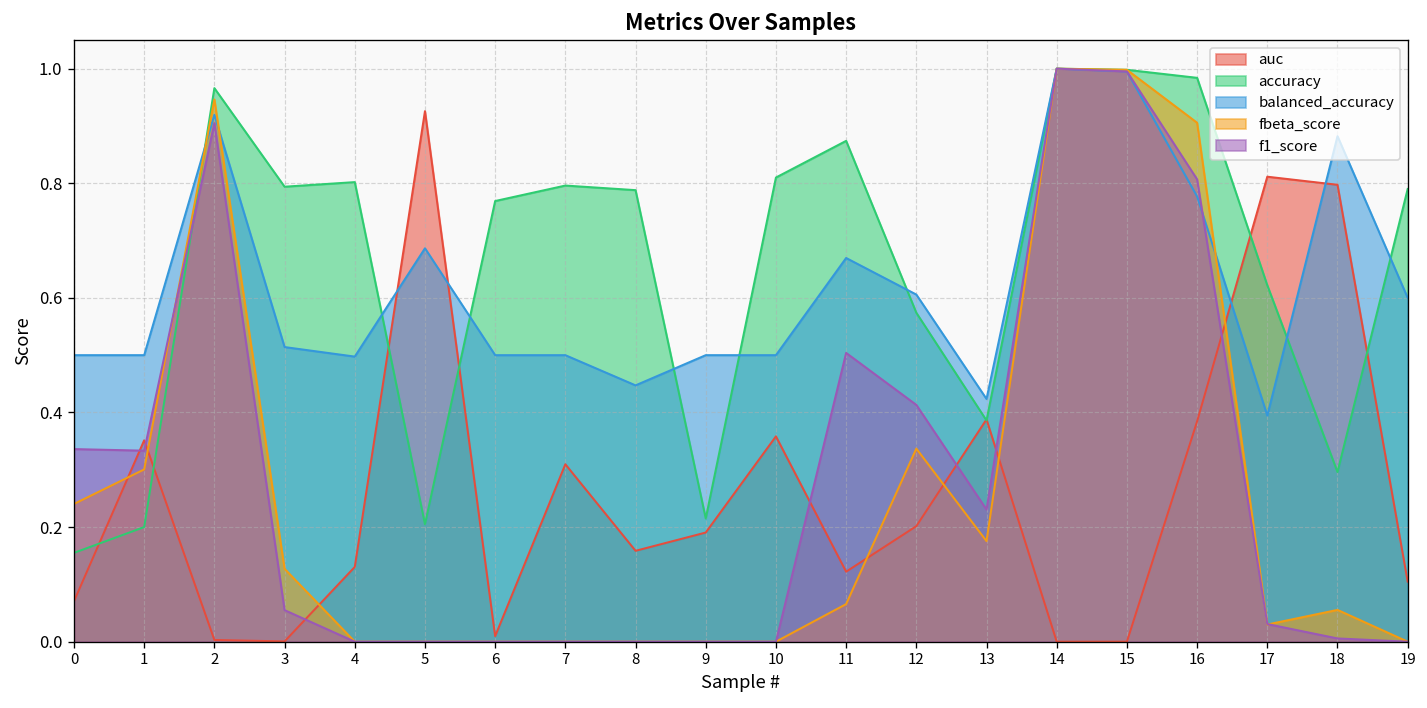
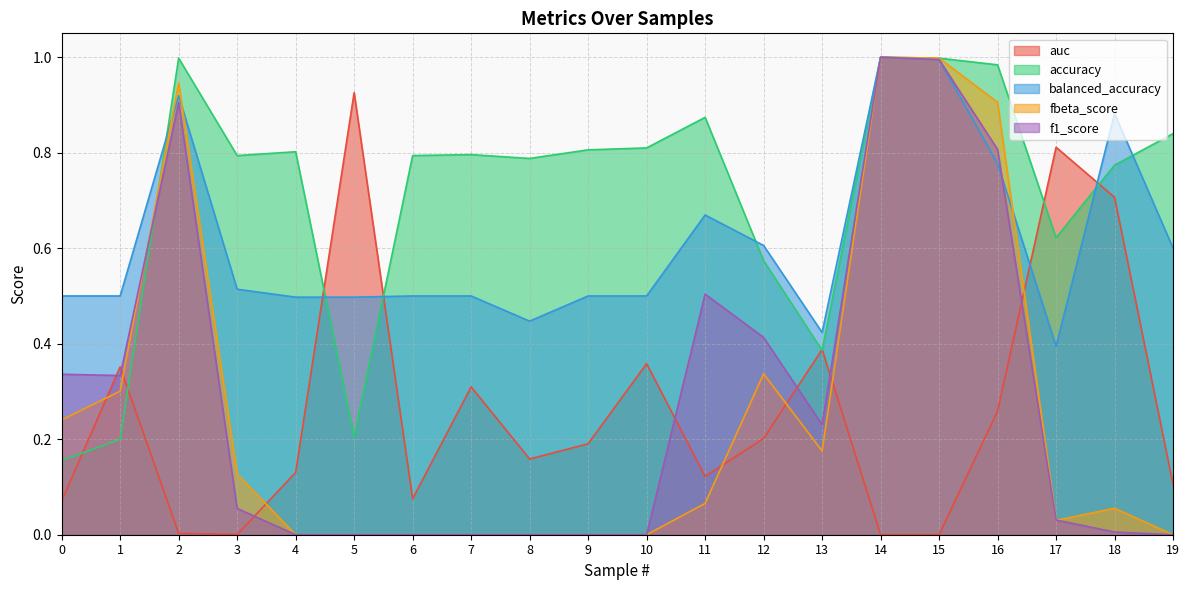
accuracy, 2: 0.97 -> 1.00
balanced_accuracy, 5: 0.69 -> 0.50
auc, 6: 0.01 -> 0.08
accuracy, 6: 0.77 -> 0.79
accuracy, 9: 0.22 -> 0.81
auc, 16: 0.38 -> 0.26
auc, 18: 0.80 -> 0.71
accuracy, 18: 0.30 -> 0.77
accuracy, 19: 0.79 -> 0.84
